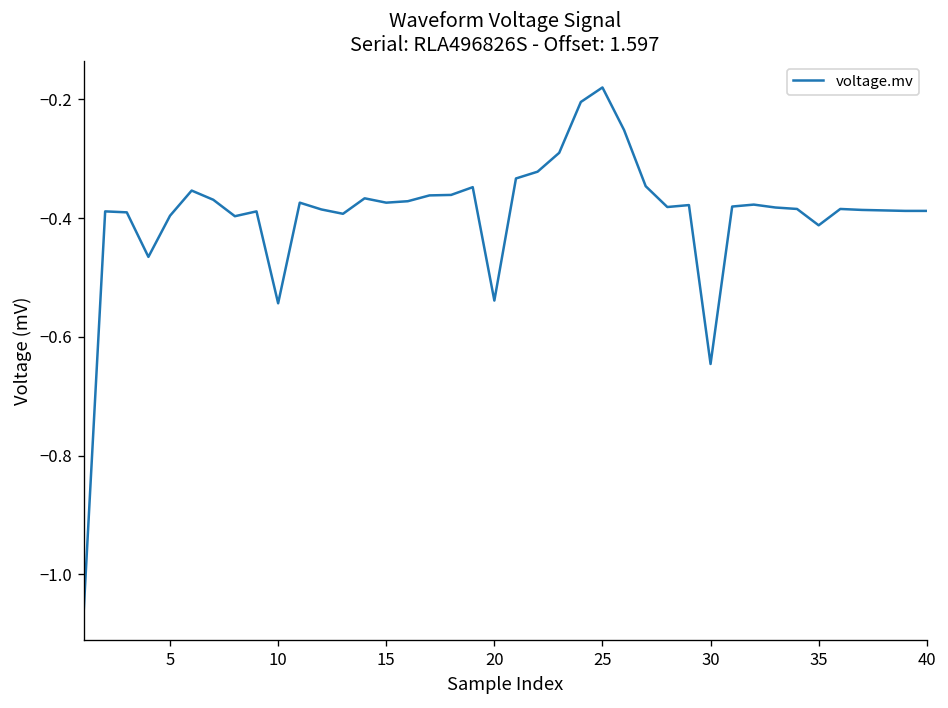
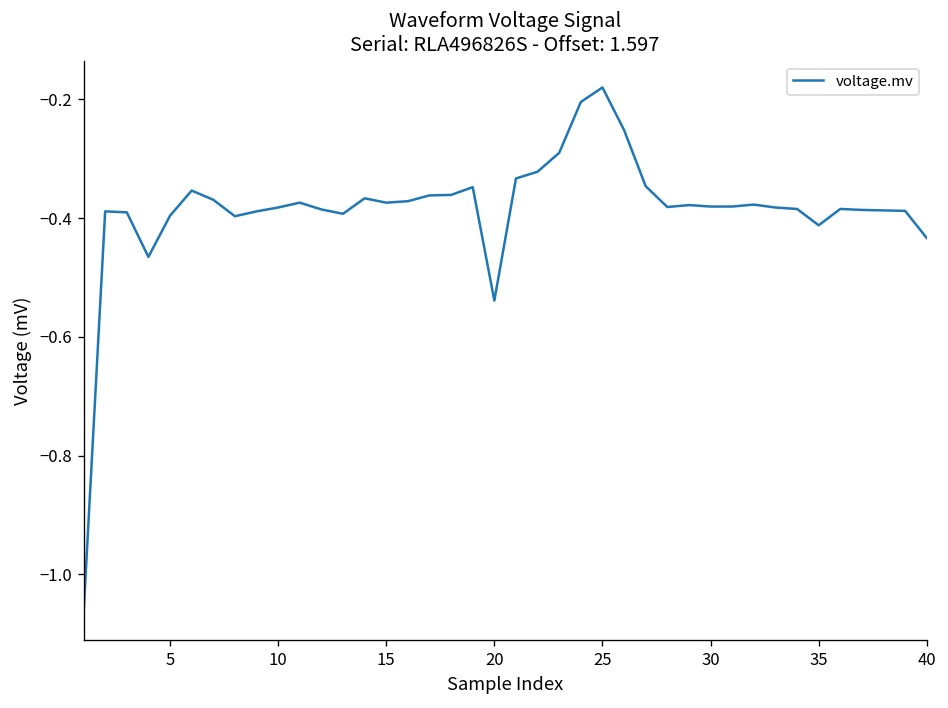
10: -0.54 -> -0.38
30: -0.65 -> -0.38
40: -0.39 -> -0.43
